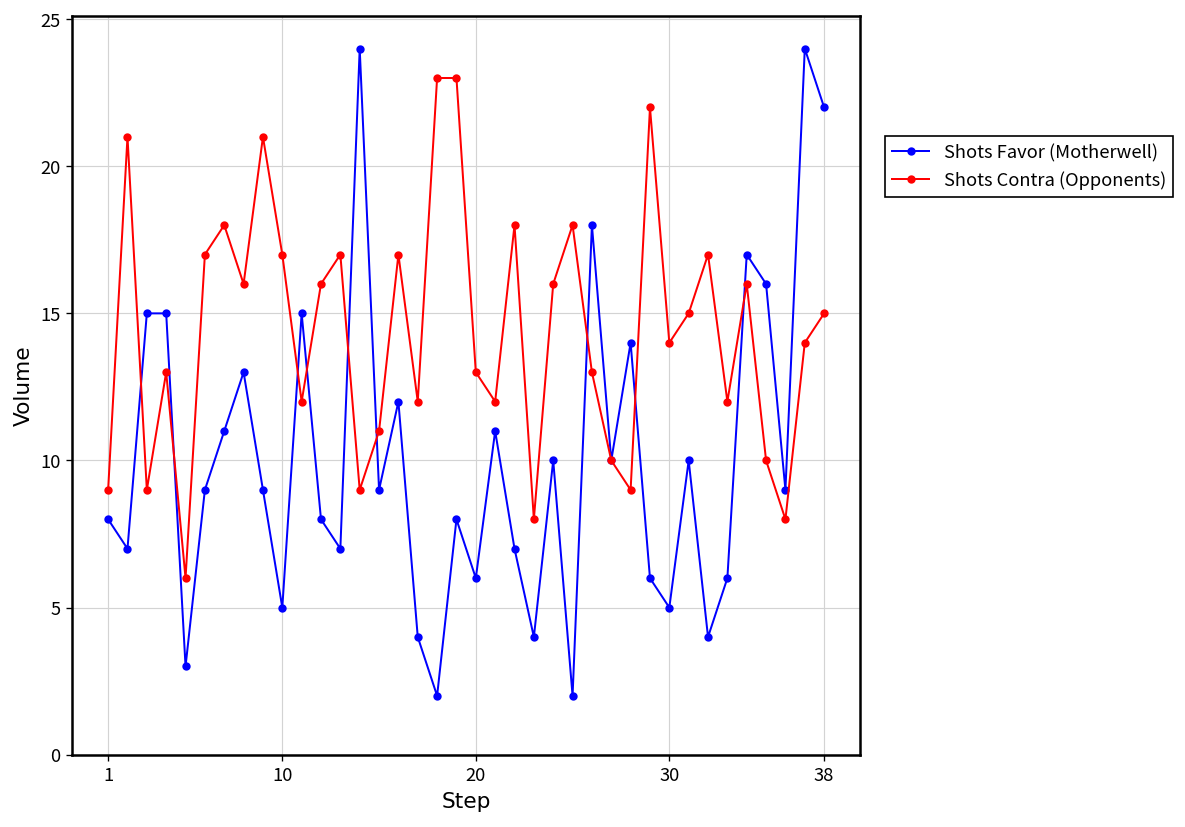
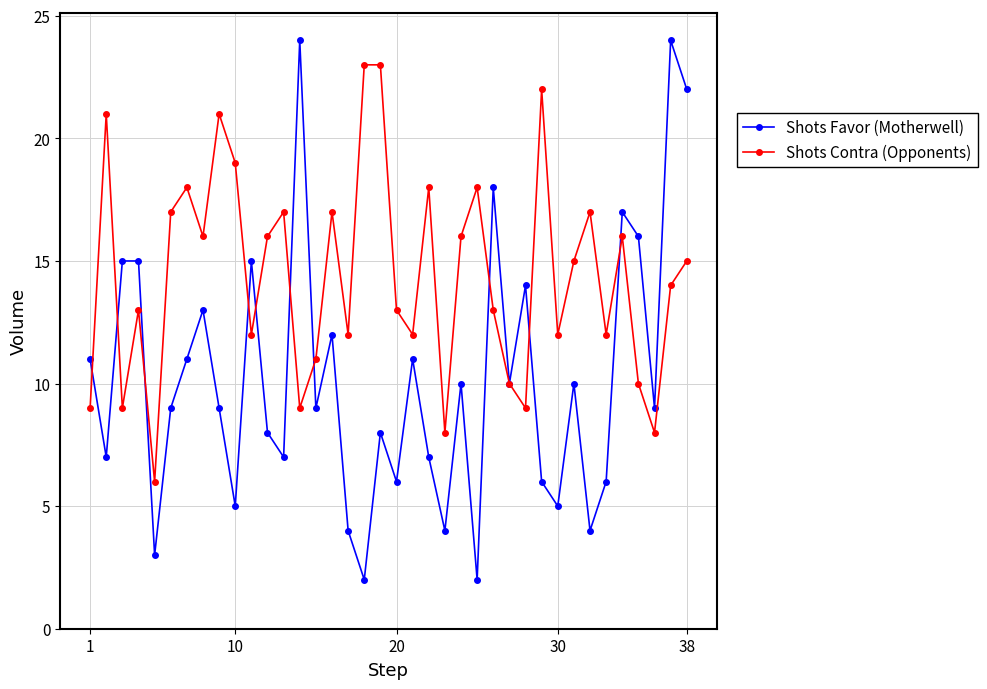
Shots Favor (Motherwell), 1: 8 -> 11
Shots Contra (Opponents), 10: 17 -> 19
Shots Contra (Opponents), 30: 14 -> 12
